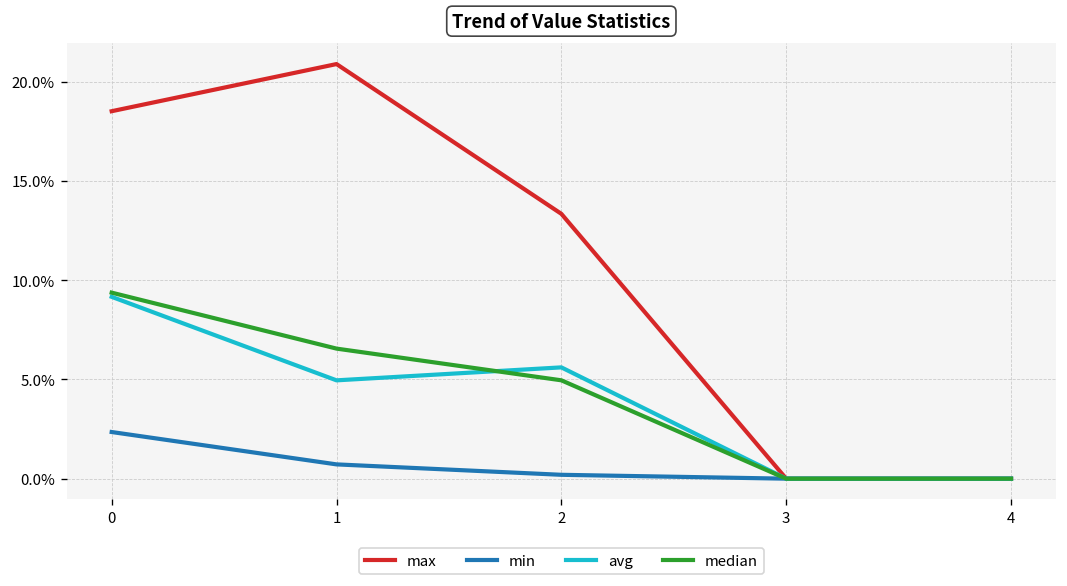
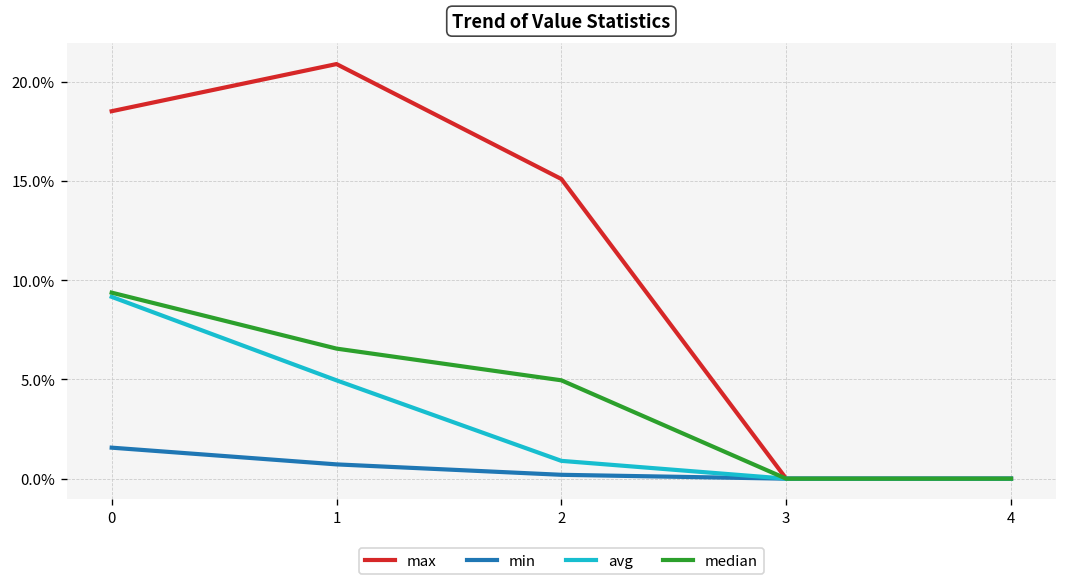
min, 0: 2.4% -> 1.6%
max, 2: 13.3% -> 15.1%
avg, 2: 5.6% -> 0.9%
